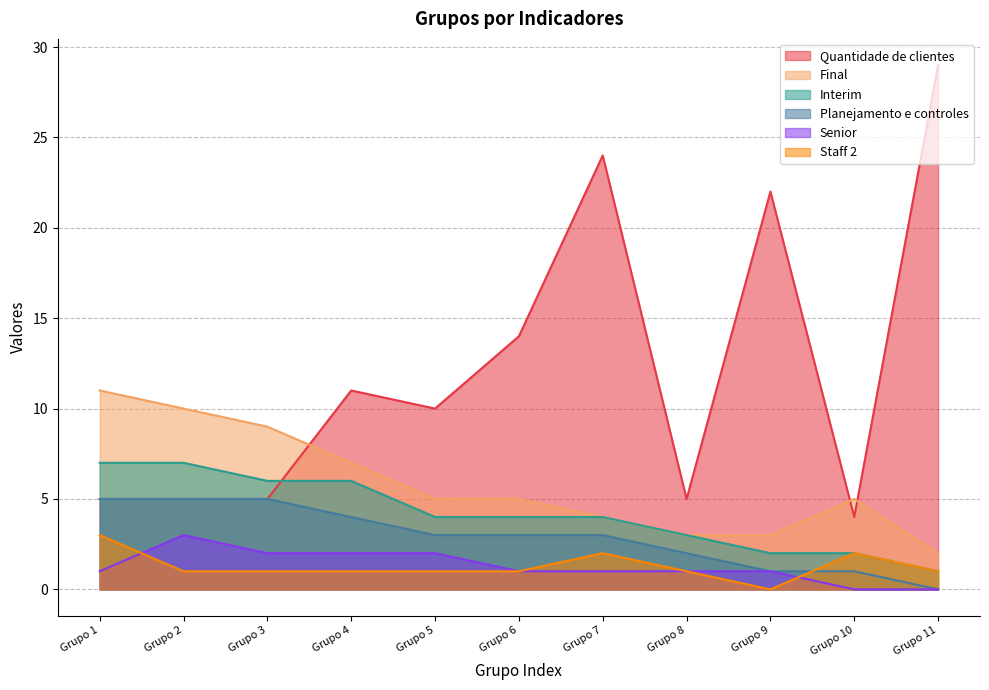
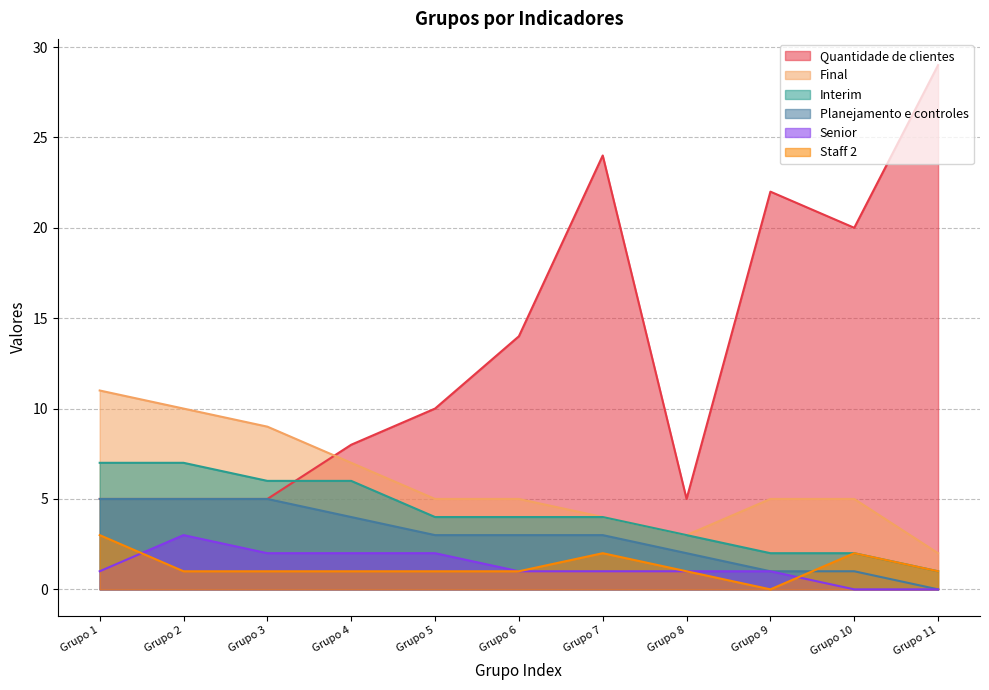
Quantidade de clientes, Grupo 4: 11 -> 8
Final, Grupo 9: 3 -> 5
Quantidade de clientes, Grupo 10: 4 -> 20
